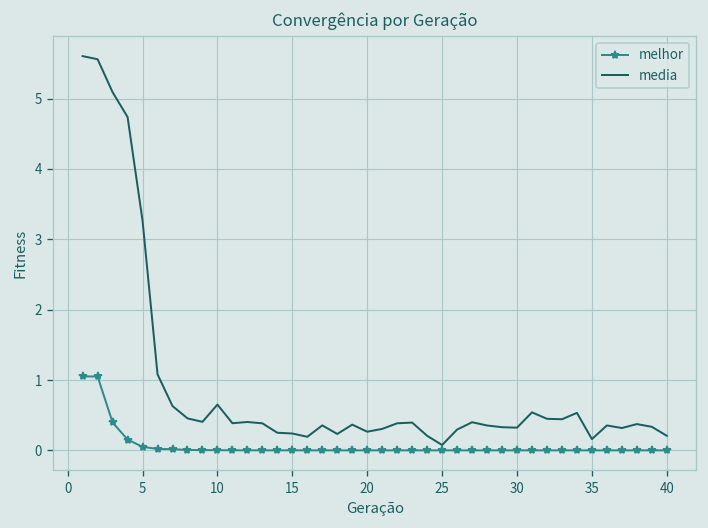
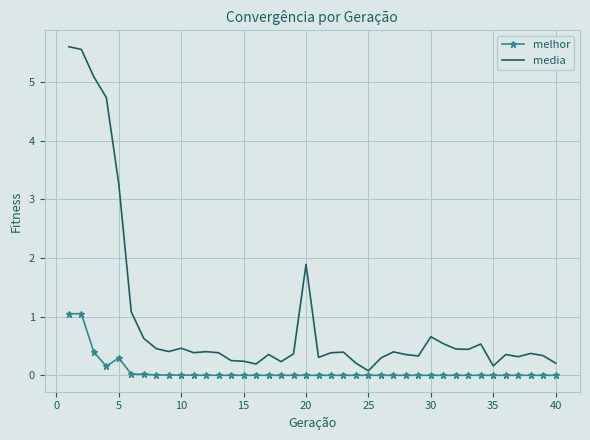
melhor, 5: 0.0 -> 0.3
media, 10: 0.7 -> 0.5
media, 20: 0.3 -> 1.9
media, 30: 0.3 -> 0.7
